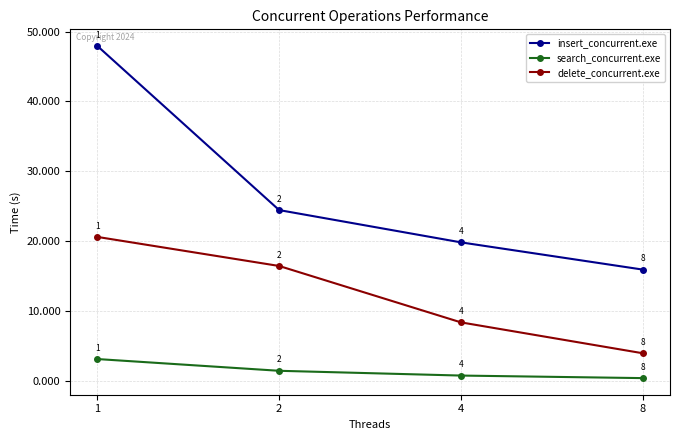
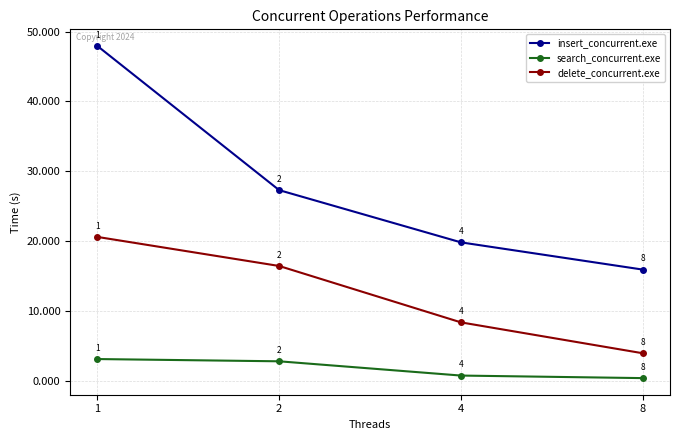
insert_concurrent.exe, 2: 24 -> 27
search_concurrent.exe, 2: 1 -> 3
